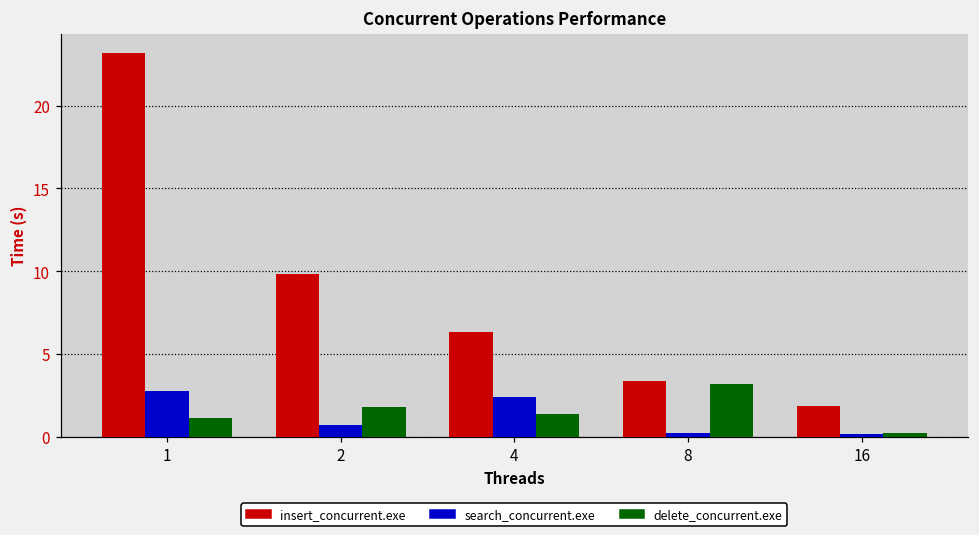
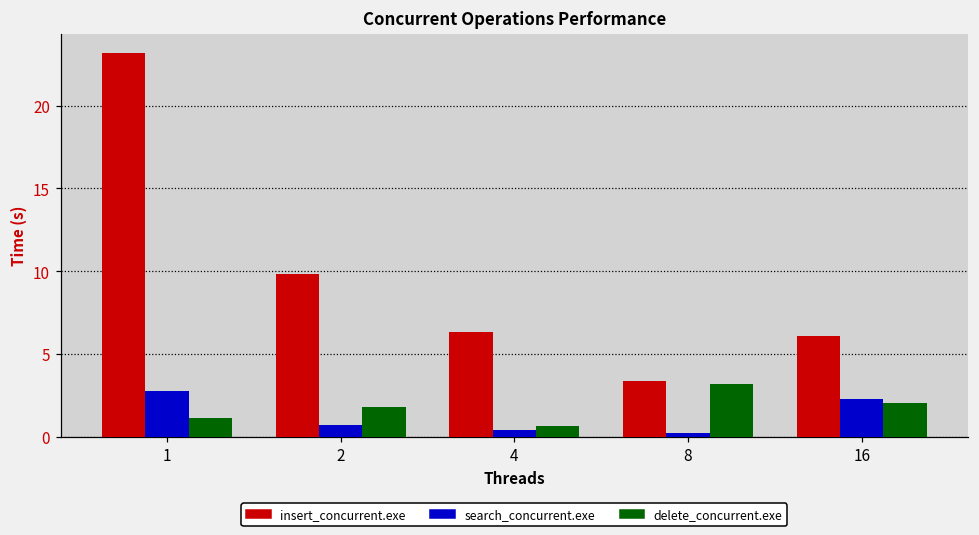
search_concurrent.exe, 4: 2.4 -> 0.4
delete_concurrent.exe, 4: 1.4 -> 0.7
insert_concurrent.exe, 16: 1.8 -> 6.1
search_concurrent.exe, 16: 0.1 -> 2.3
delete_concurrent.exe, 16: 0.2 -> 2.0
